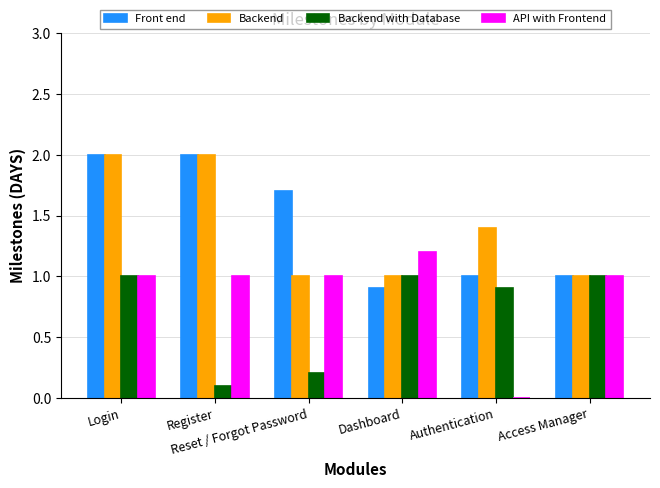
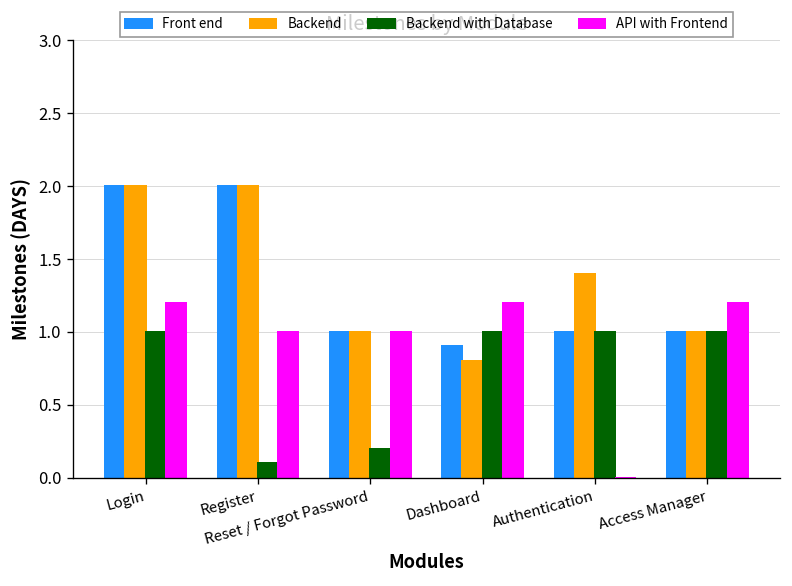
API with Frontend, Login: 1.0 -> 1.2
Front end, Reset / Forgot Password: 1.7 -> 1.0
Backend, Dashboard: 1.0 -> 0.8
Backend with Database, Authentication: 0.9 -> 1.0
API with Frontend, Access Manager: 1.0 -> 1.2
